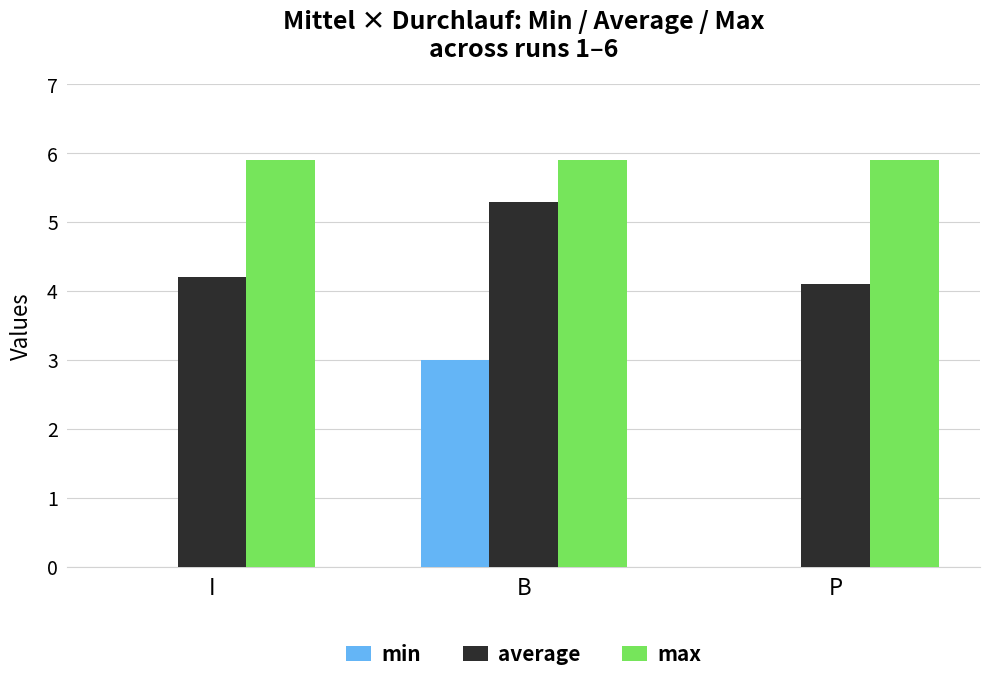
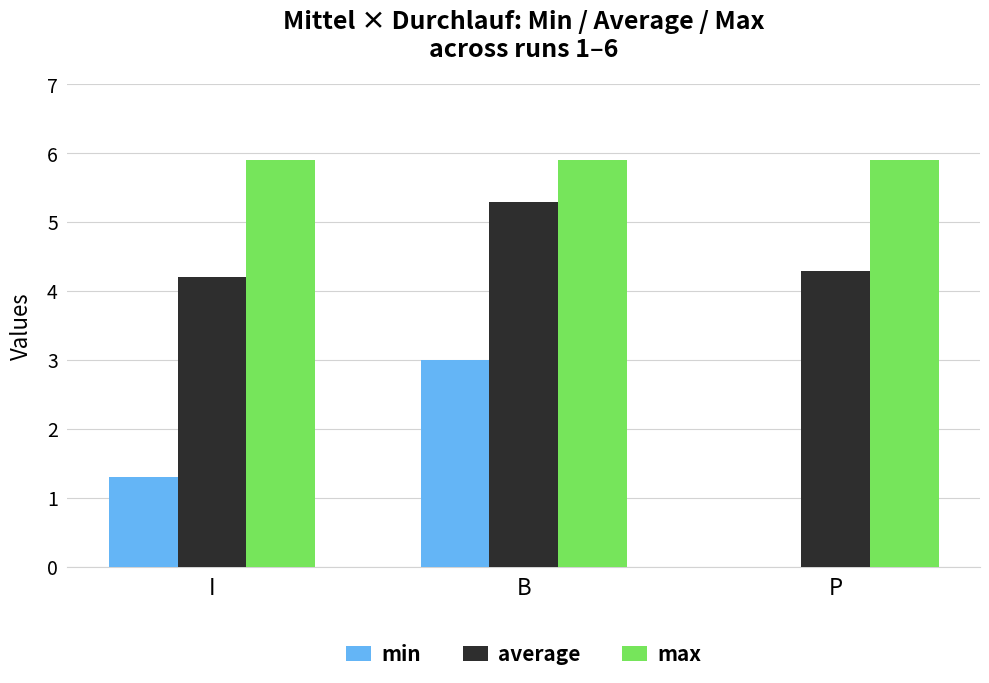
min, I: 0.0 -> 1.3
average, P: 4.1 -> 4.3
